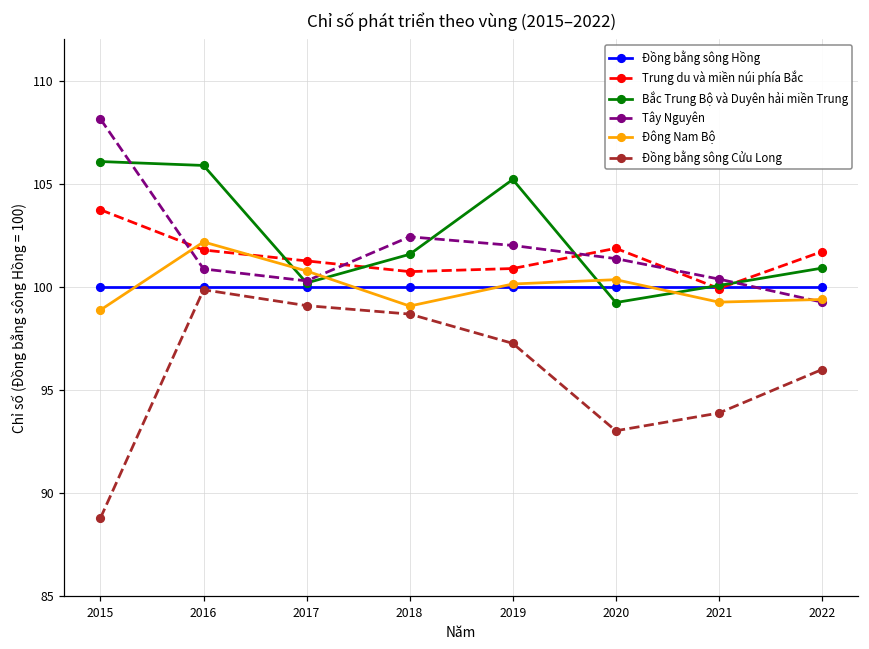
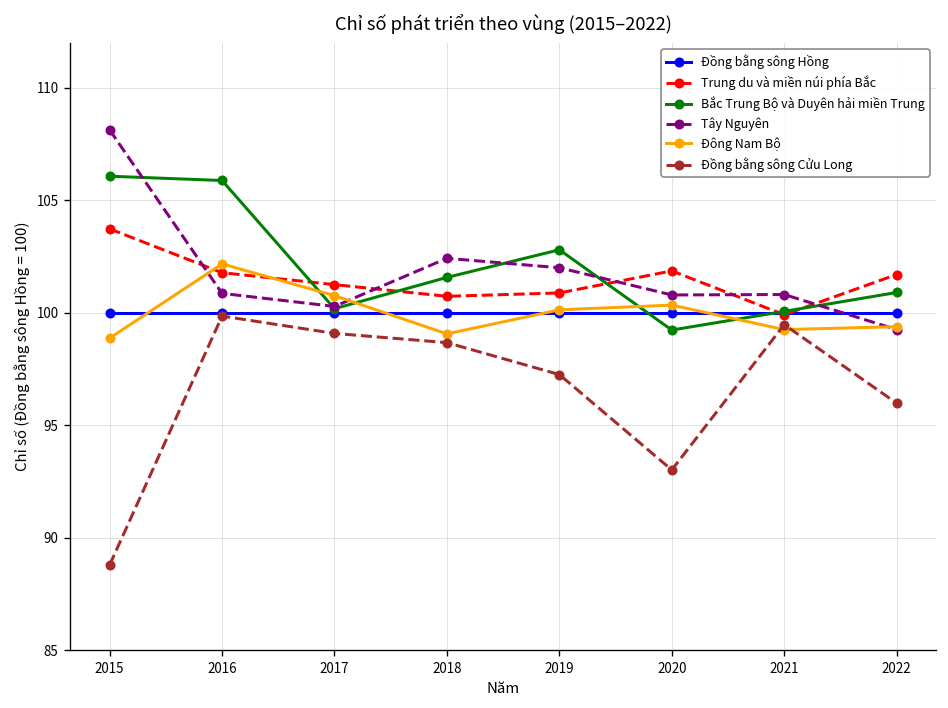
Bắc Trung Bộ và Duyên hải miền Trung, 2019: 105.2 -> 102.8
Tây Nguyên, 2020: 101.4 -> 100.8
Tây Nguyên, 2021: 100.4 -> 100.8
Đồng bằng sông Cửu Long, 2021: 93.9 -> 99.5
